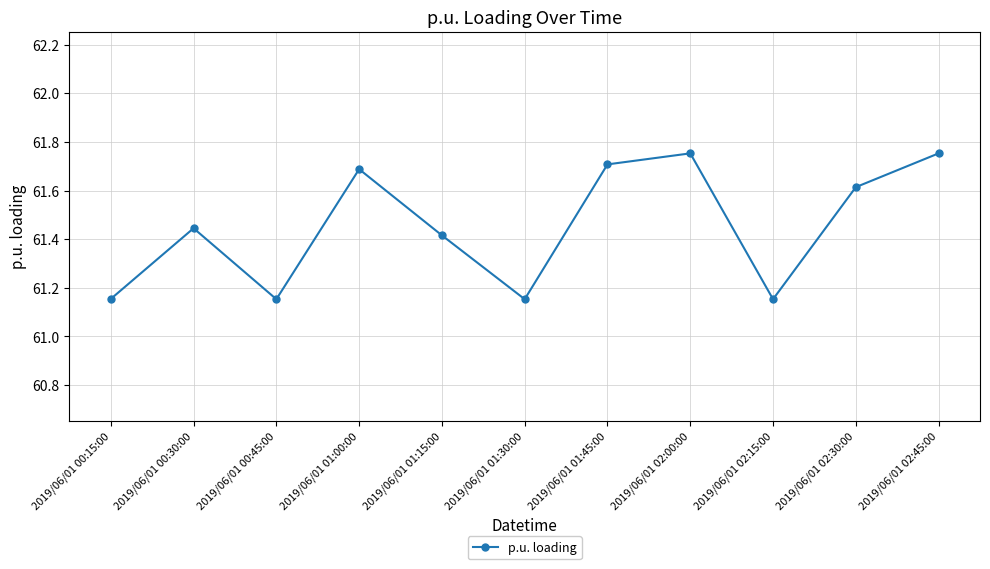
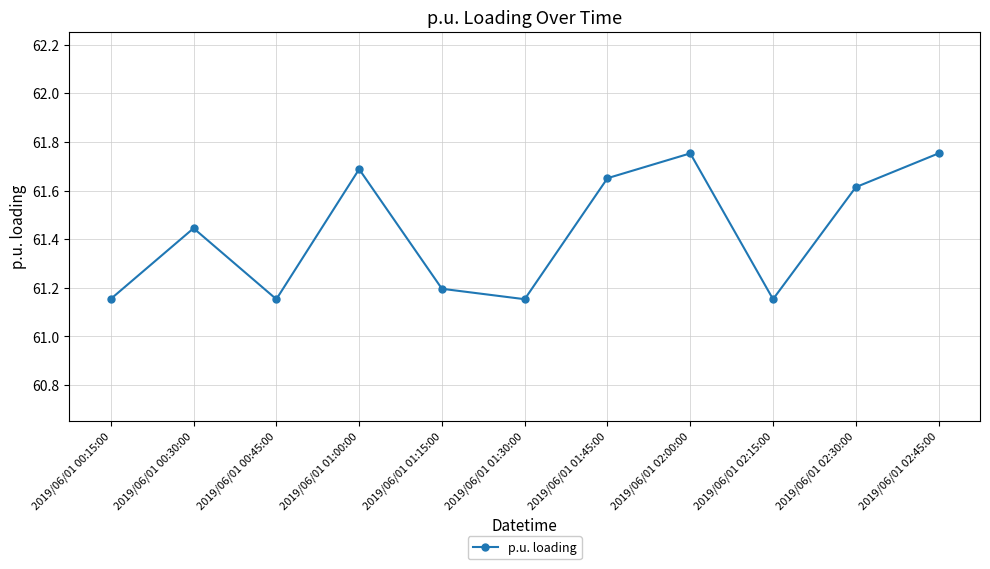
2019/06/01 01:15:00: 61.42 -> 61.20
2019/06/01 01:45:00: 61.71 -> 61.65
